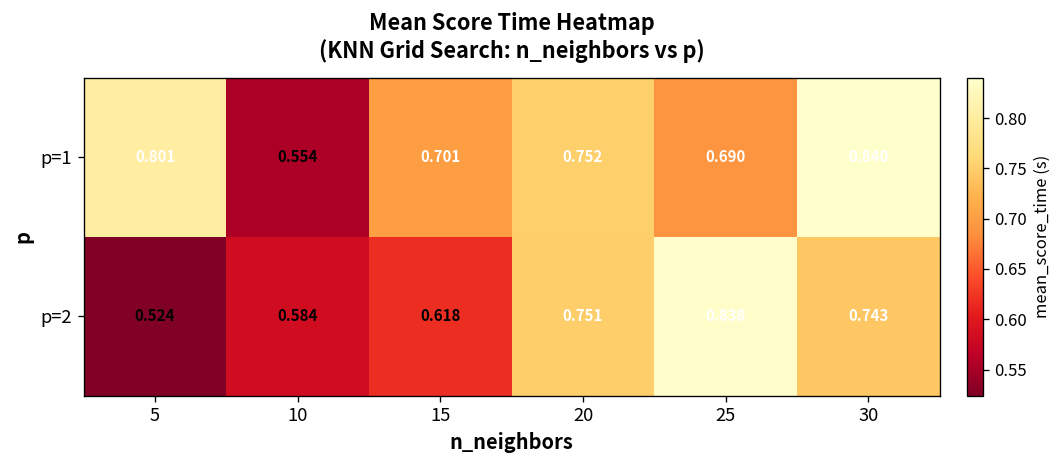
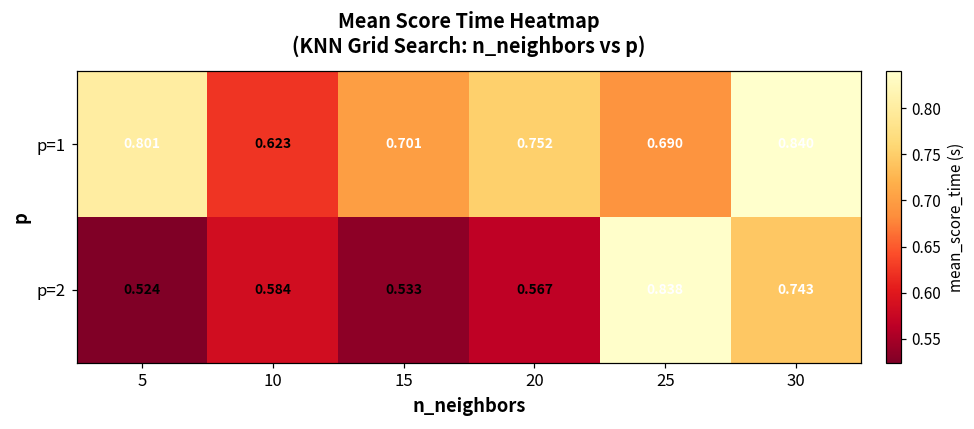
p=1, 10: 0.554 -> 0.623
p=2, 15: 0.618 -> 0.533
p=2, 20: 0.751 -> 0.567
